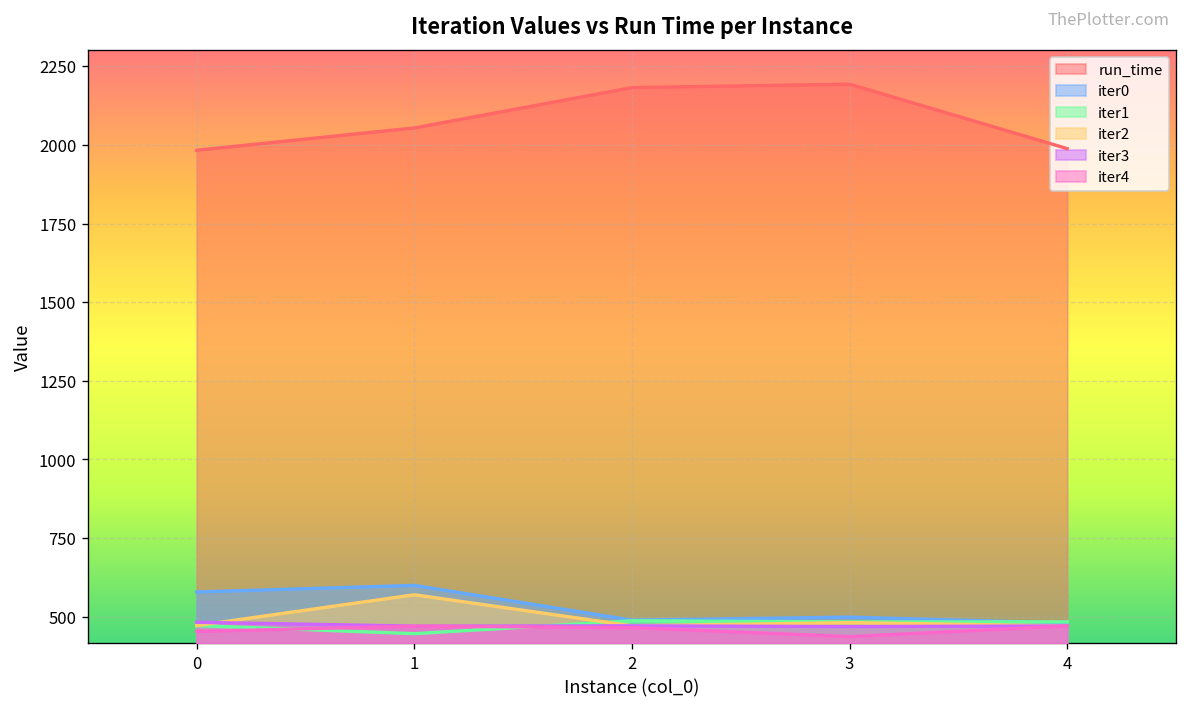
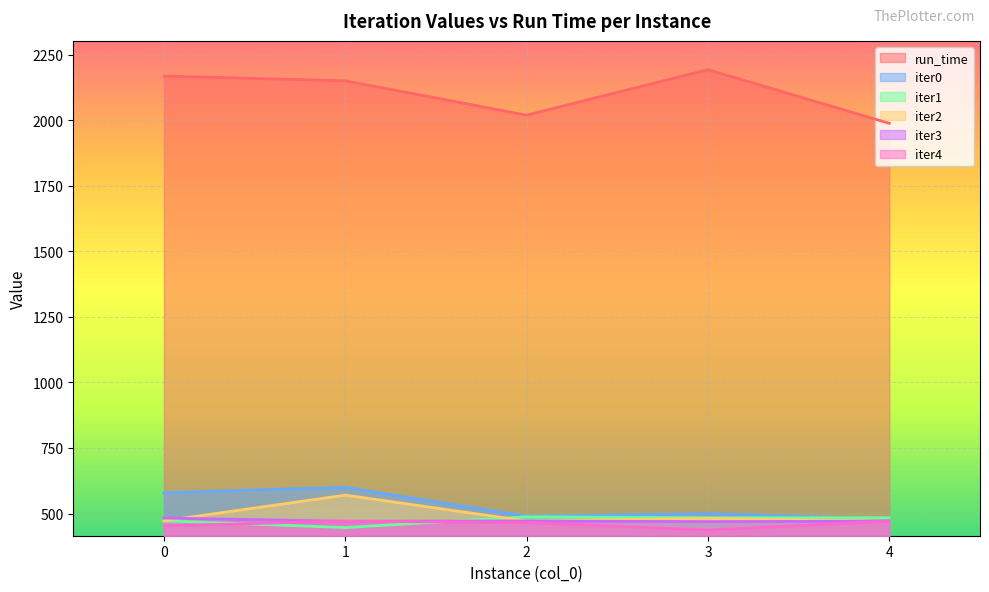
run_time, 0: 1980 -> 2170
run_time, 1: 2050 -> 2150
run_time, 2: 2180 -> 2020
